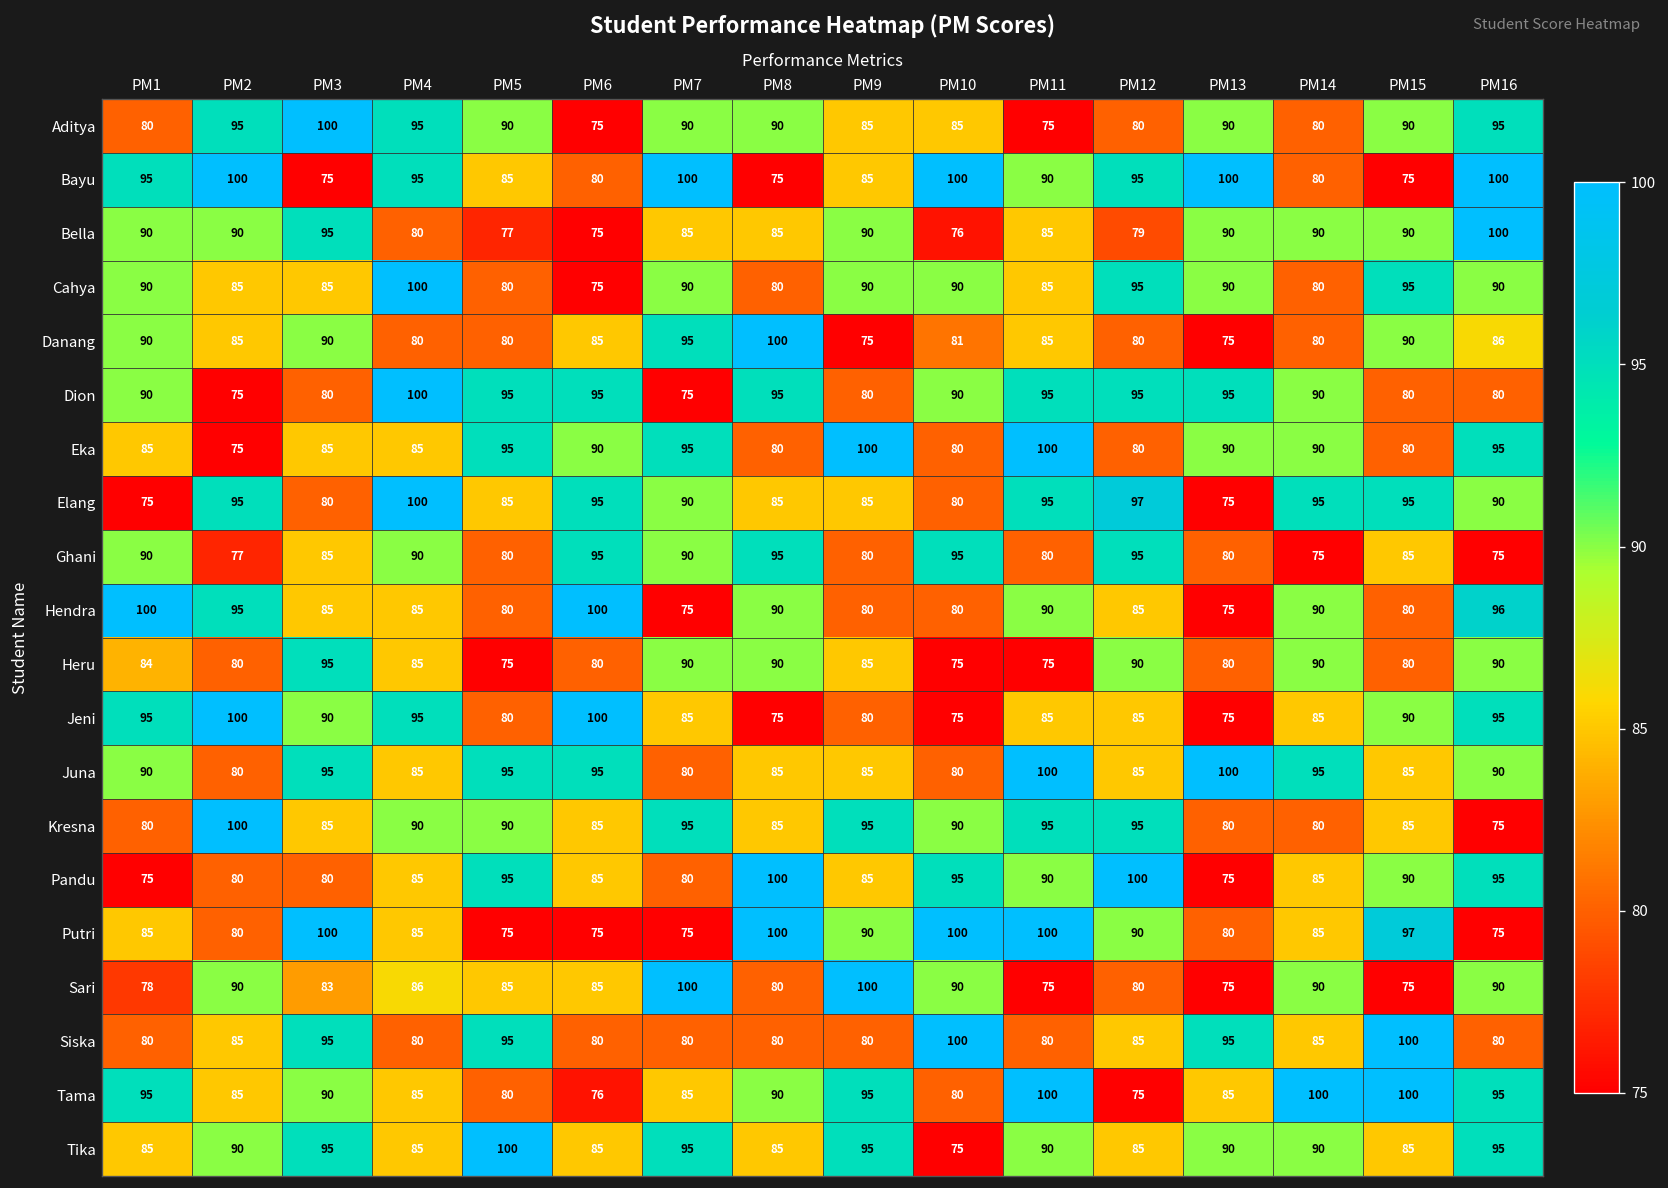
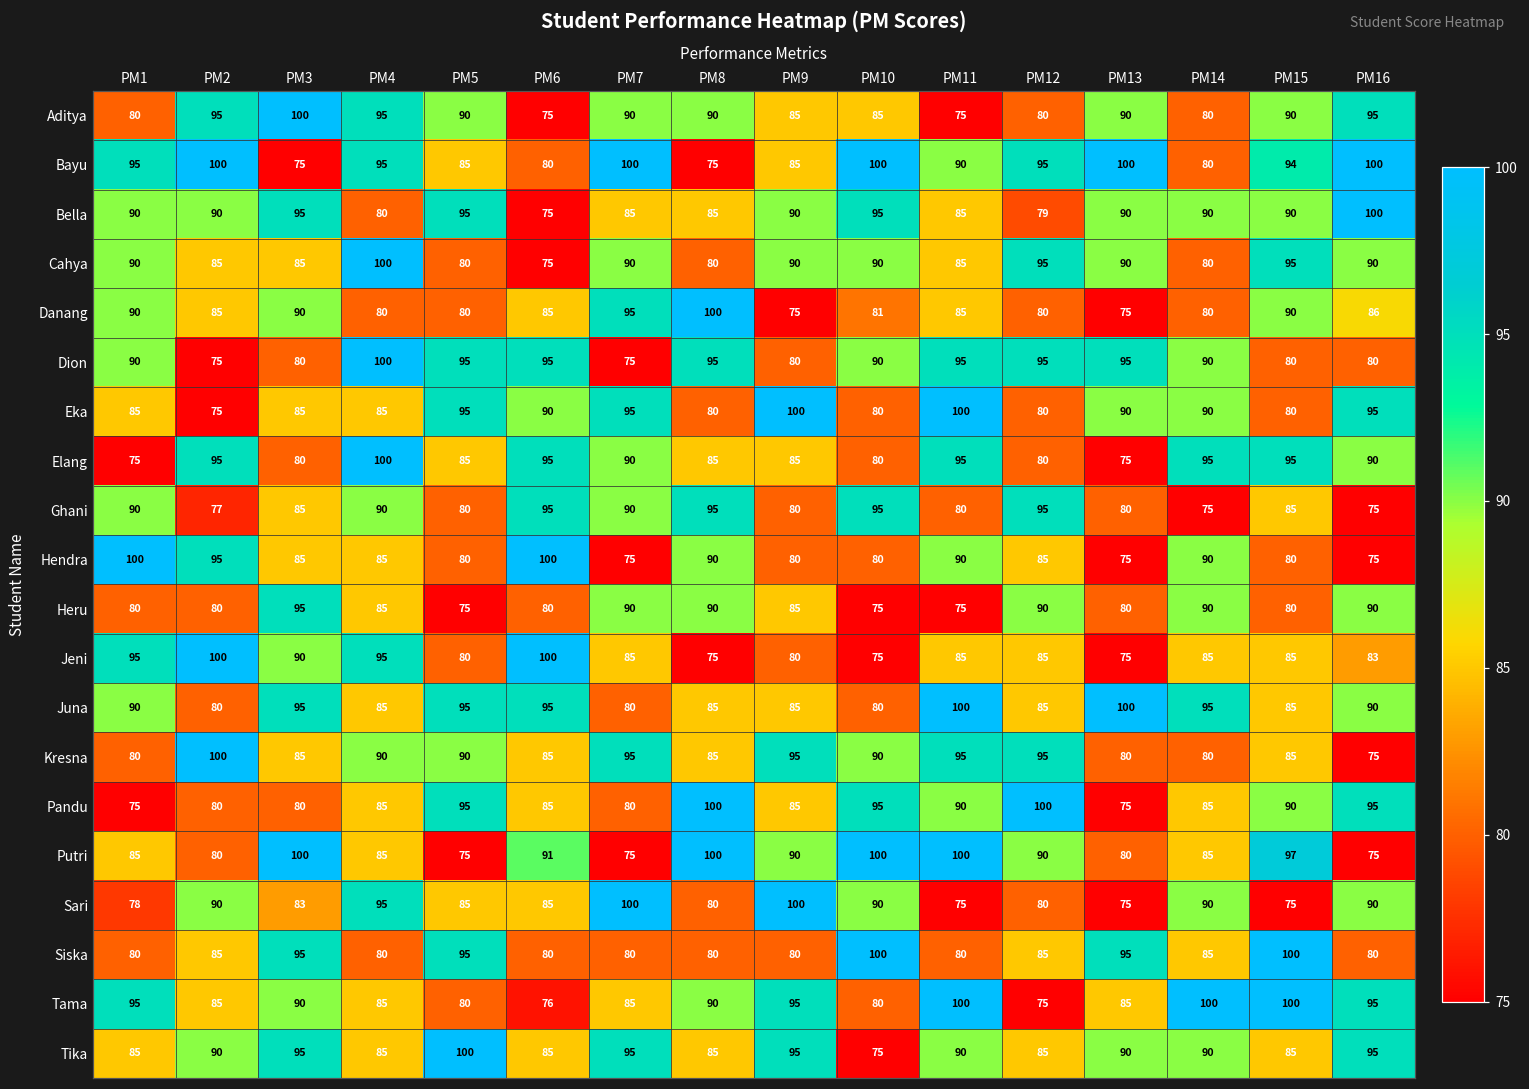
Bayu, PM15: 75 -> 94
Bella, PM5: 77 -> 95
Bella, PM10: 76 -> 95
Elang, PM12: 97 -> 80
Hendra, PM16: 96 -> 75
Heru, PM1: 84 -> 80
Jeni, PM15: 90 -> 85
Jeni, PM16: 95 -> 83
Putri, PM6: 75 -> 91
Sari, PM4: 86 -> 95
